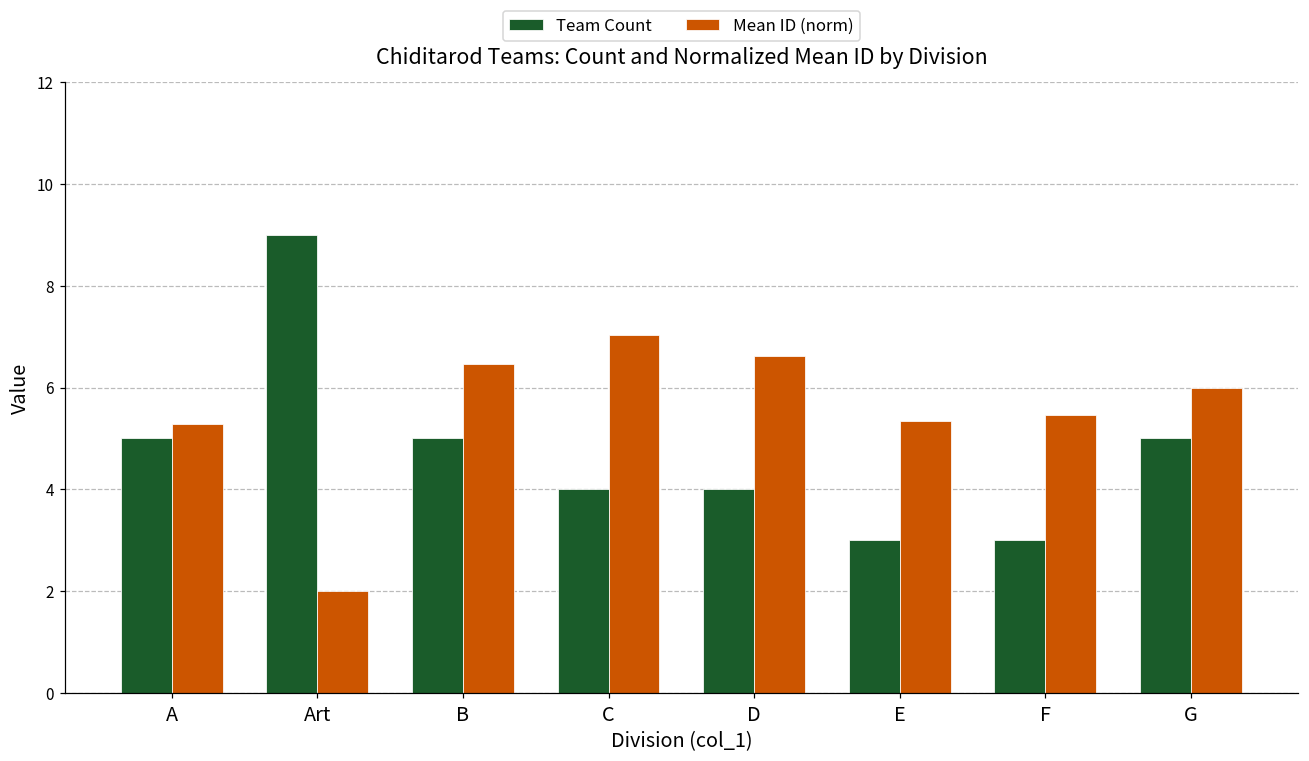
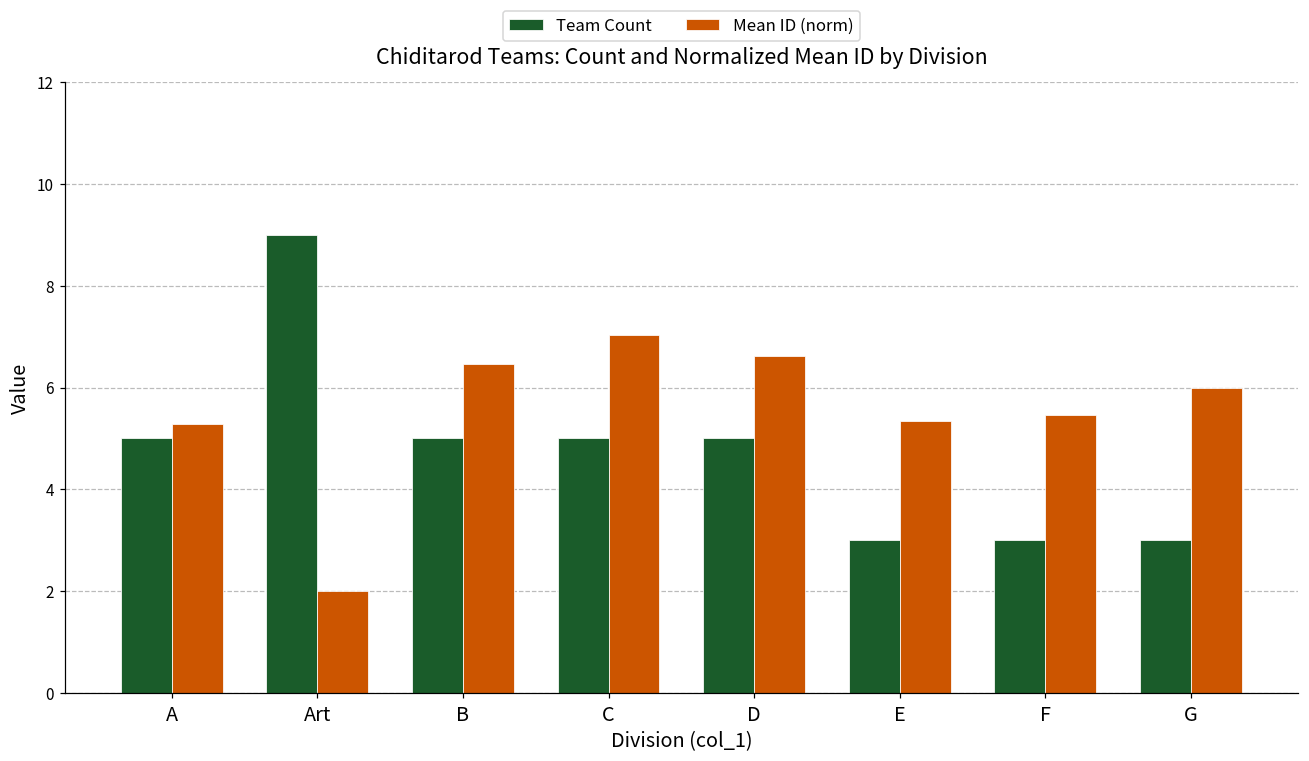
Team Count, C: 4 -> 5
Team Count, D: 4 -> 5
Team Count, G: 5 -> 3
